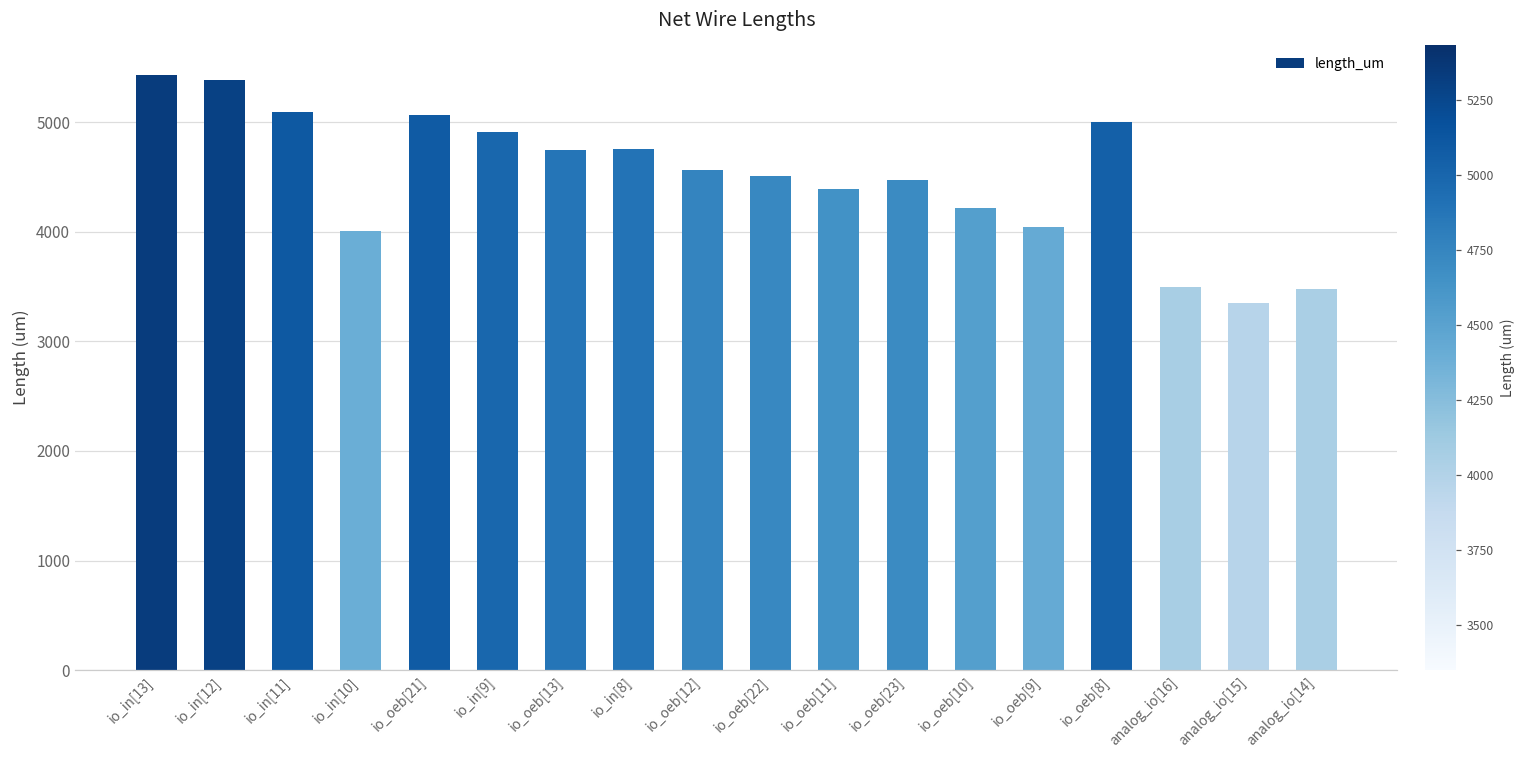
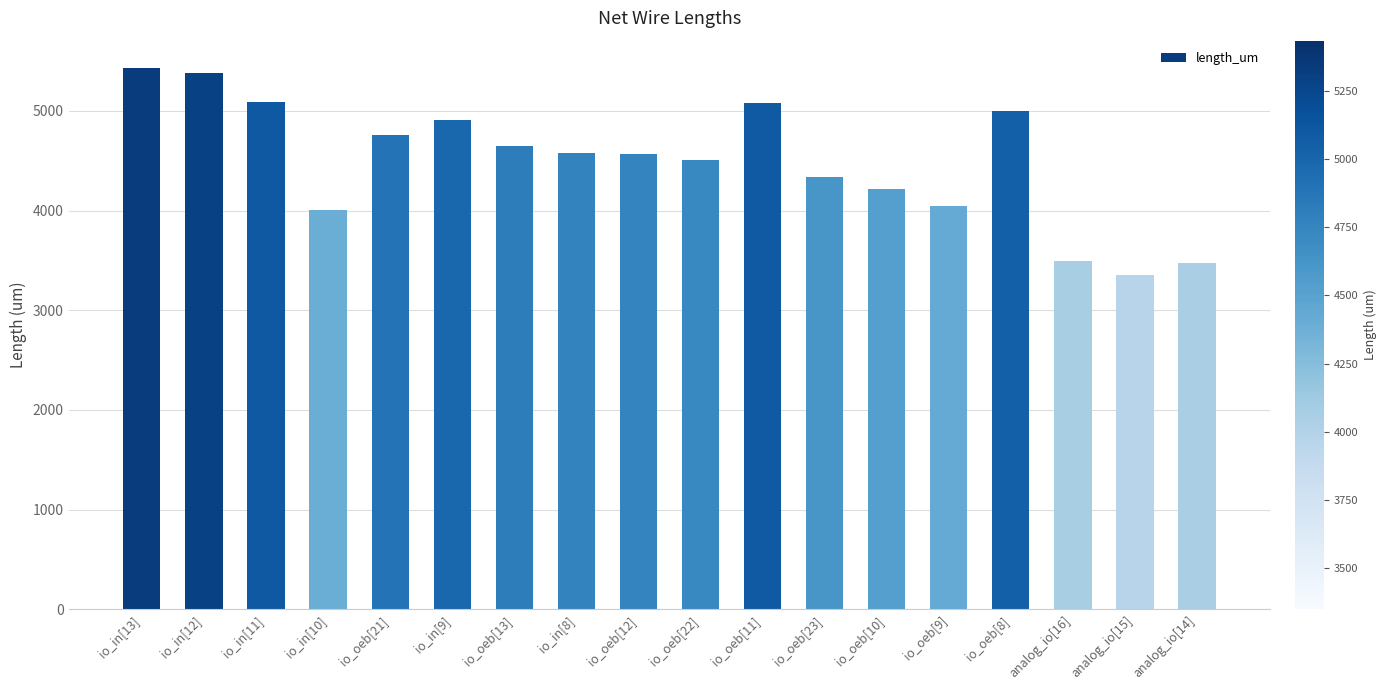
io_oeb[21]: 5100 -> 4800
io_oeb[13]: 4700 -> 4600
io_in[8]: 4800 -> 4600
io_oeb[11]: 4400 -> 5100
io_oeb[23]: 4500 -> 4300
